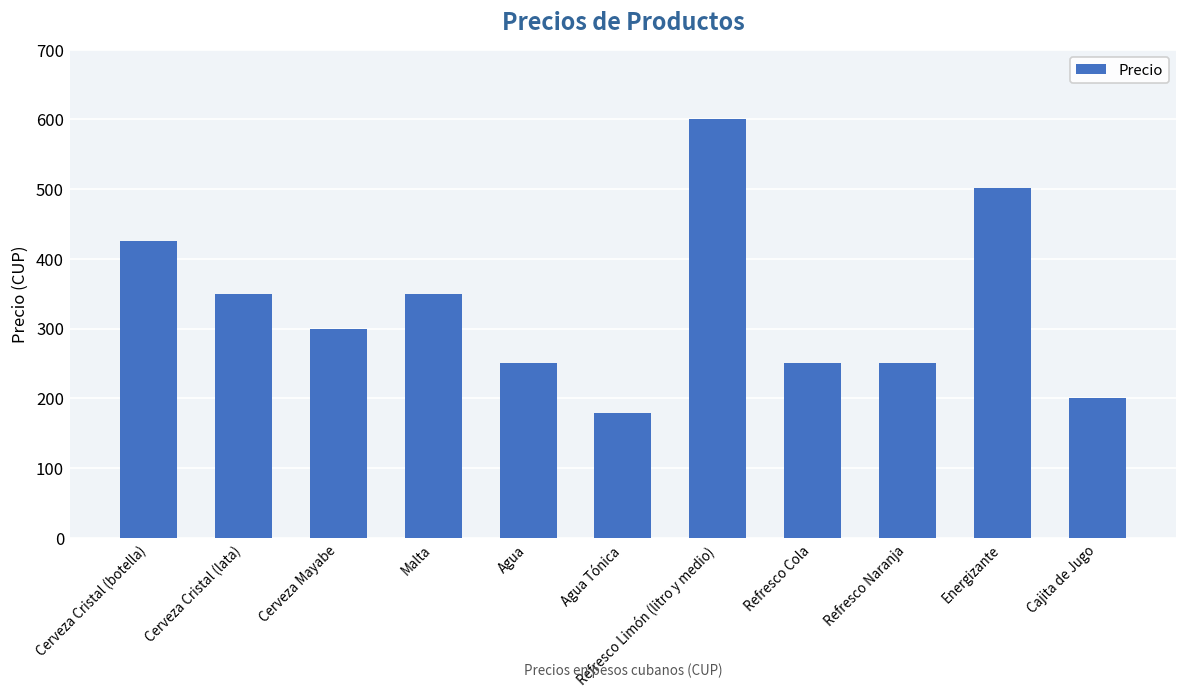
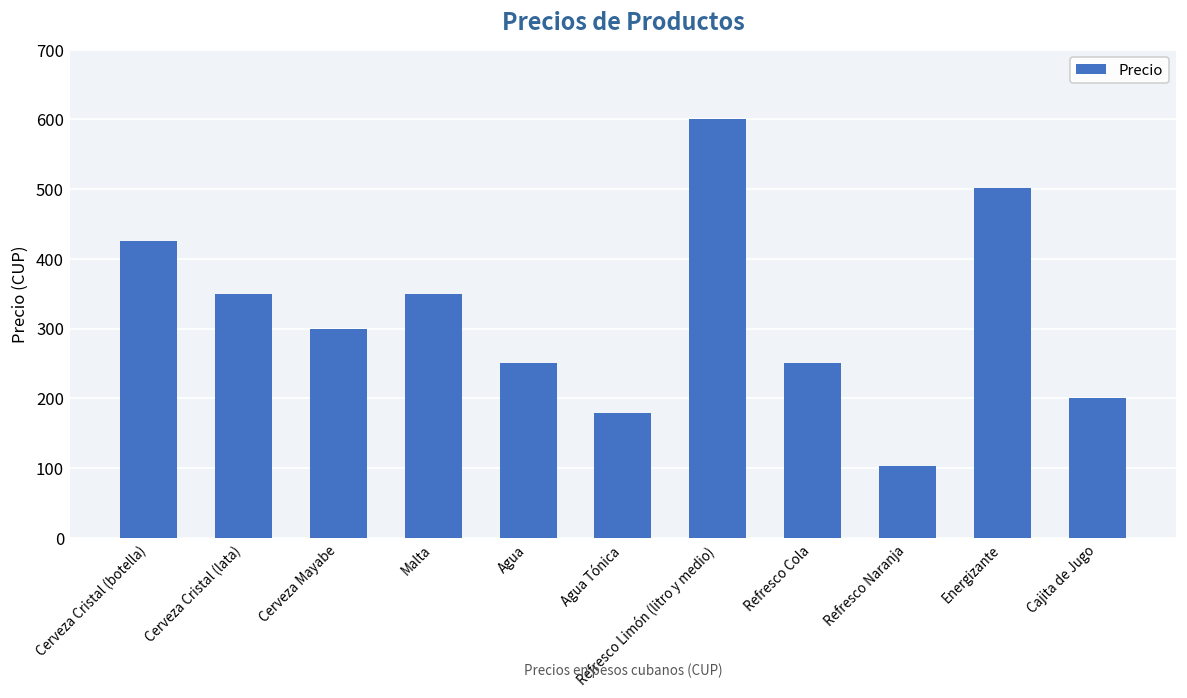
Refresco Naranja: 250 -> 100
